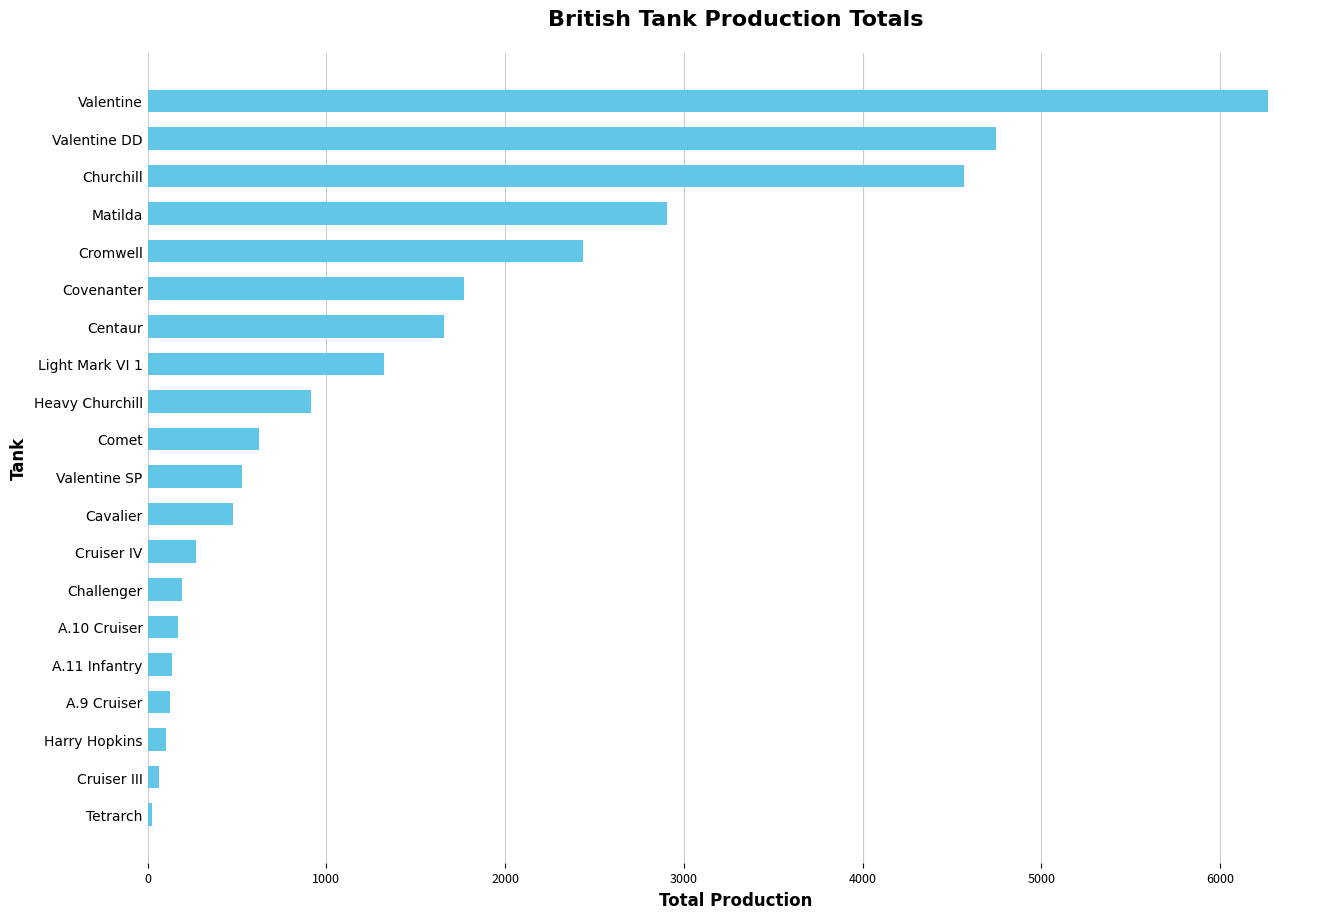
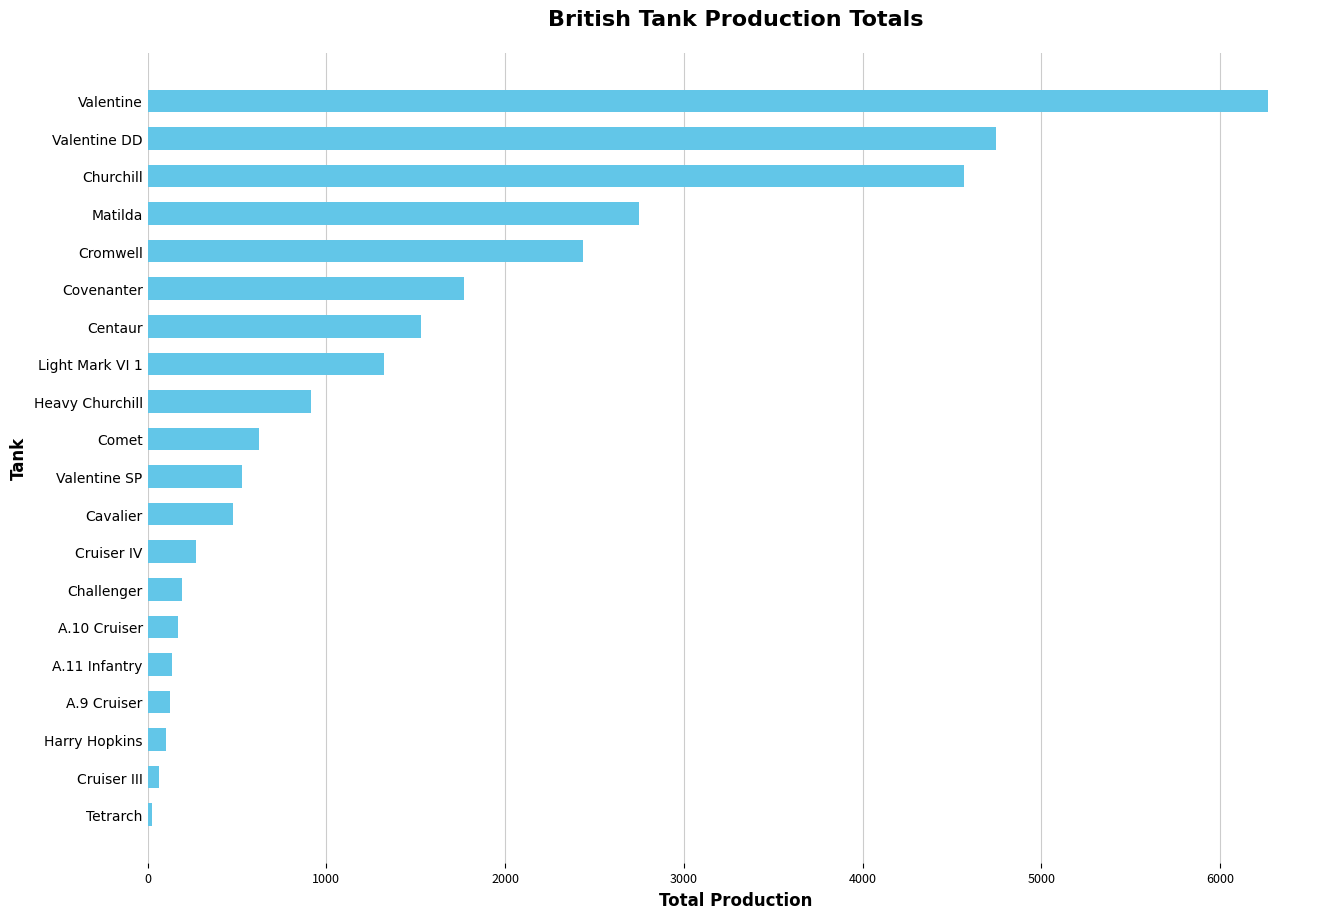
Matilda: 2910 -> 2750
Centaur: 1660 -> 1530
